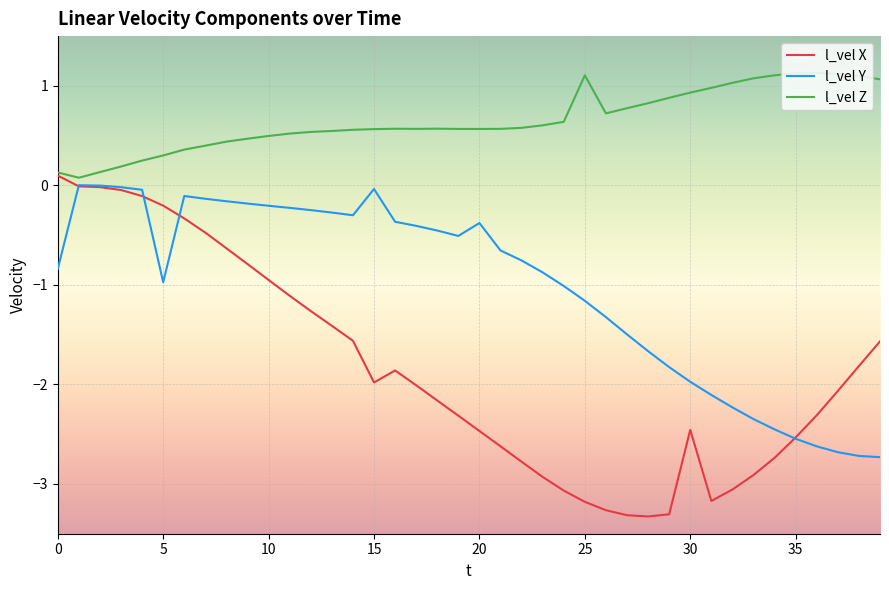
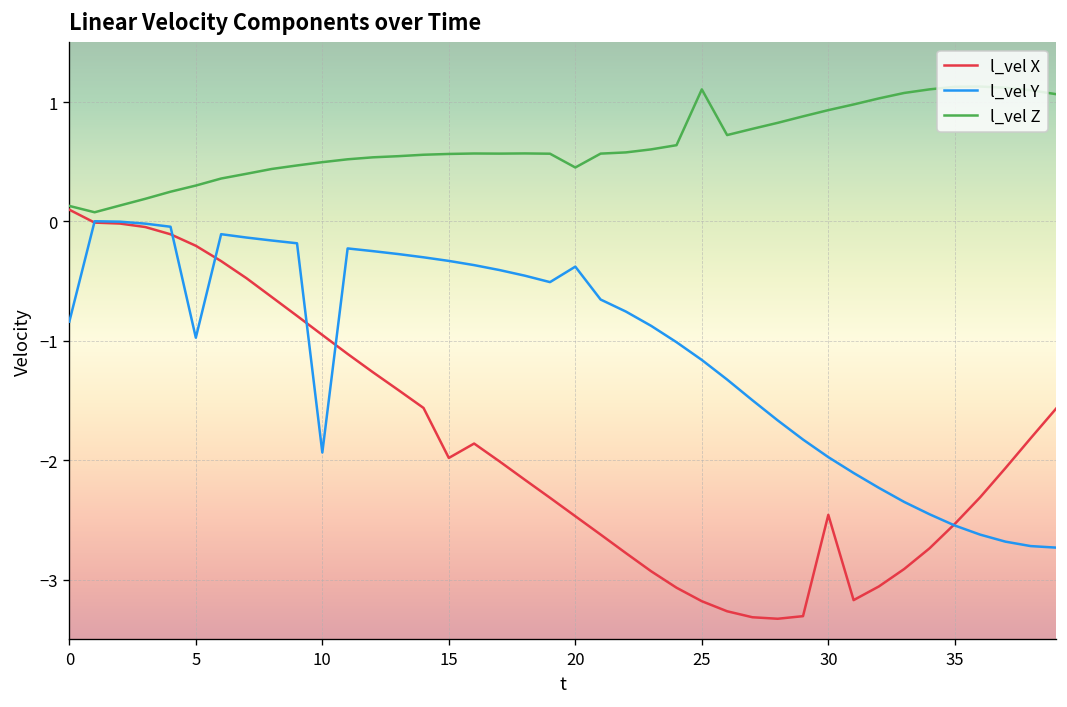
l_vel Y, 10: -0.2 -> -1.9
l_vel Y, 15: 0.0 -> -0.3
l_vel Z, 20: 0.6 -> 0.5
